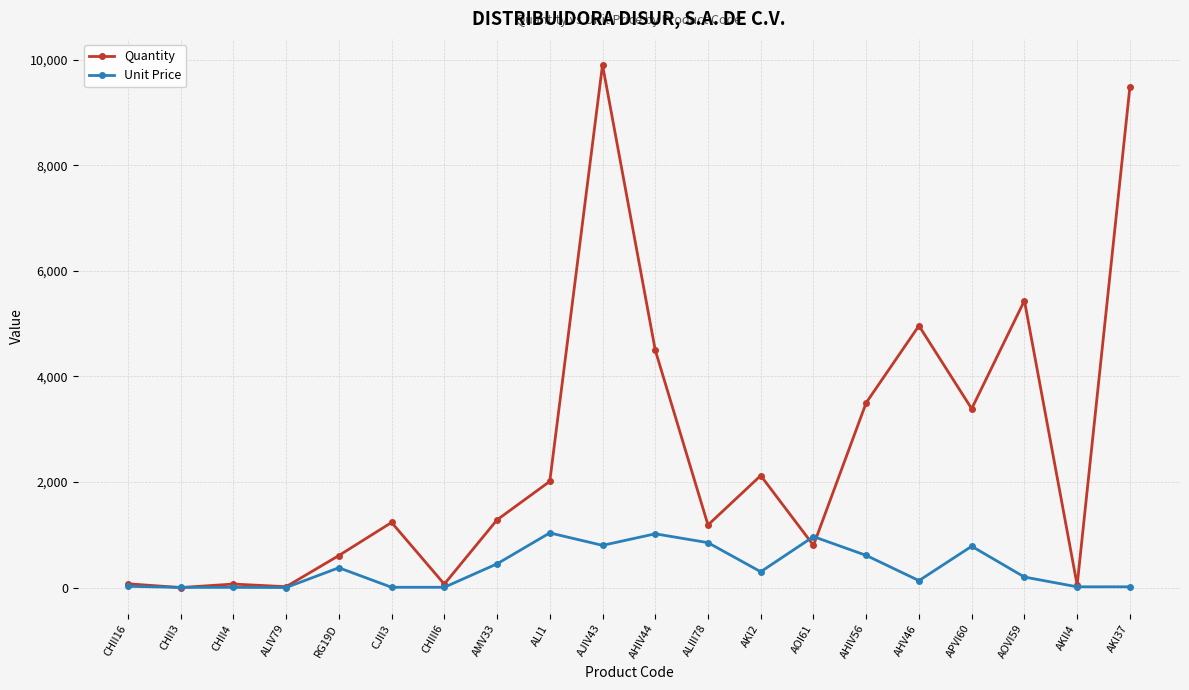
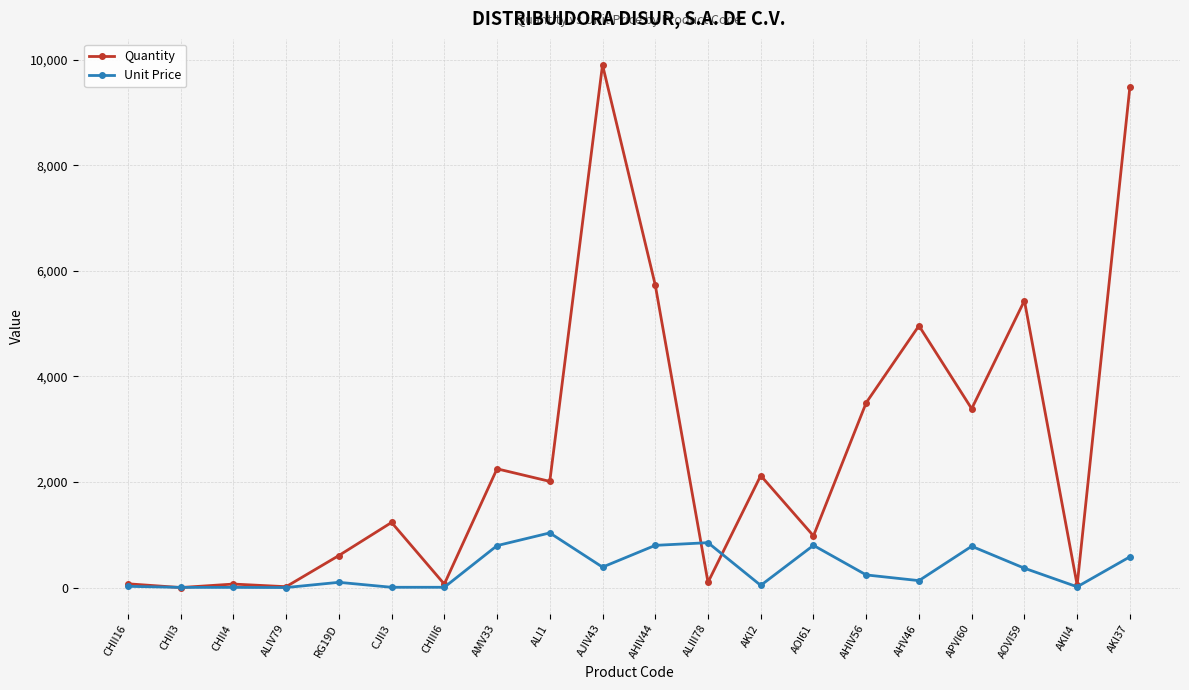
Unit Price, RG19D: 400 -> 100
Quantity, AMV33: 1,300 -> 2,300
Unit Price, AMV33: 500 -> 800
Unit Price, AJIV43: 800 -> 400
Quantity, AHIV44: 4,500 -> 5,700
Unit Price, AHIV44: 1,000 -> 800
Quantity, ALIII78: 1,200 -> 100
Unit Price, AKI2: 300 -> 0
Quantity, AOI61: 800 -> 1,000
Unit Price, AOI61: 1,000 -> 800
Unit Price, AHIV56: 600 -> 200
Unit Price, AOVI59: 200 -> 400
Unit Price, AKI37: 0 -> 600
